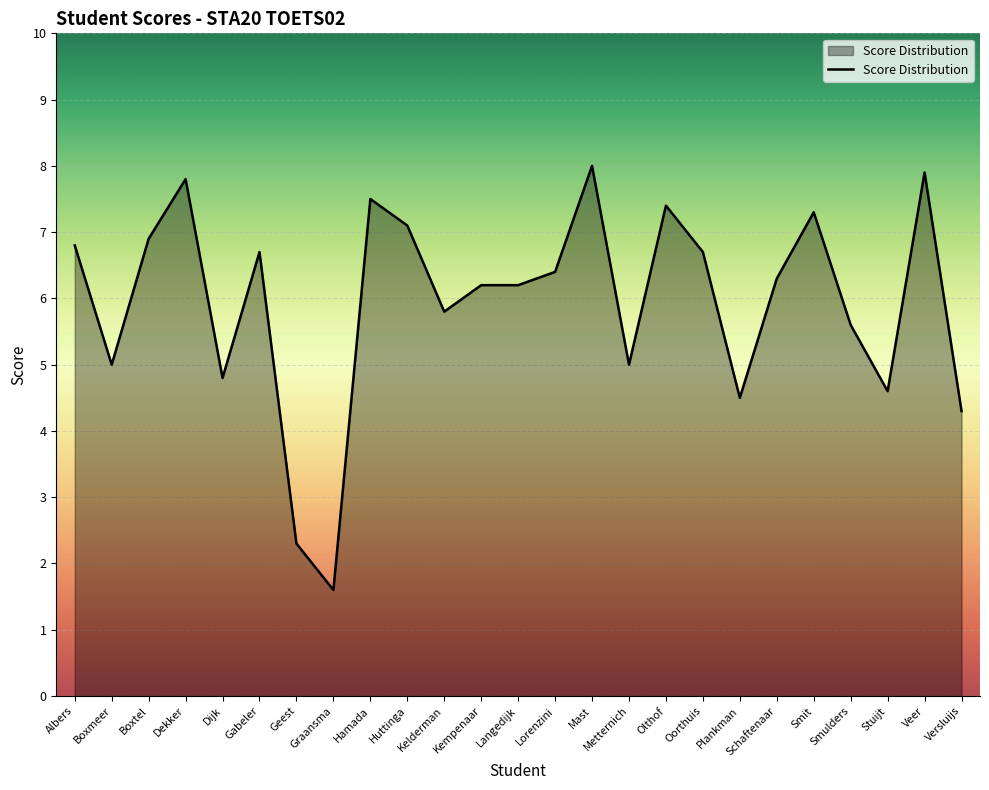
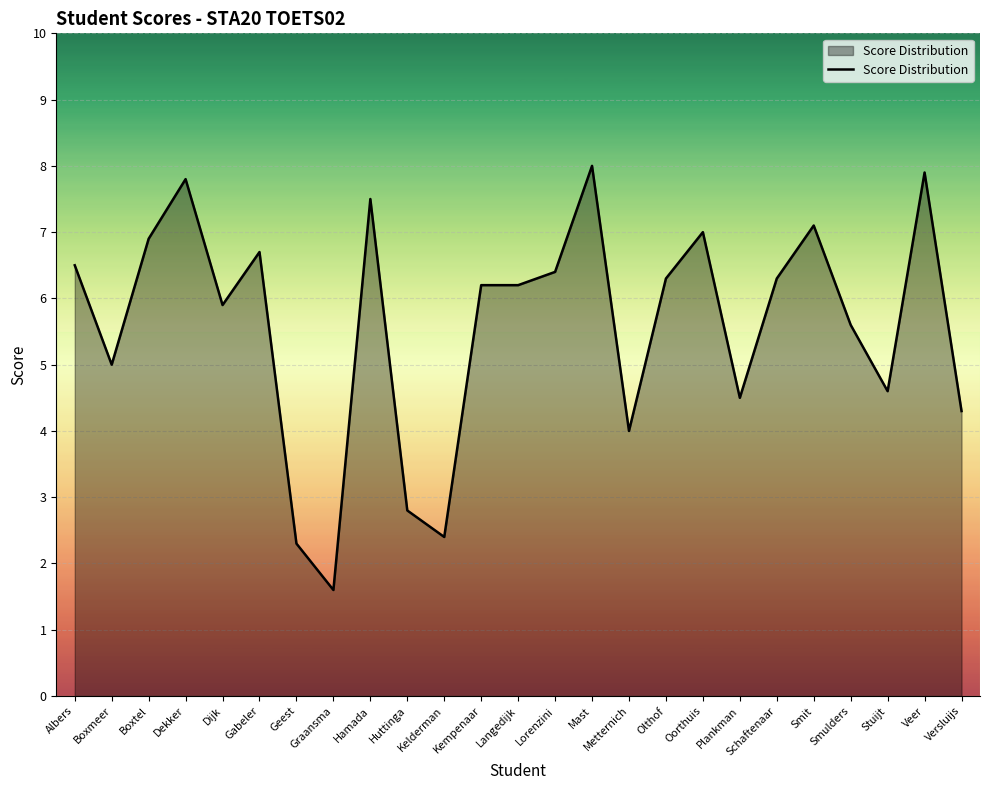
Albers: 6.8 -> 6.5
Dijk: 4.8 -> 5.9
Huttinga: 7.1 -> 2.8
Kelderman: 5.8 -> 2.4
Metternich: 5 -> 4
Olthof: 7.4 -> 6.3
Oorthuis: 6.7 -> 7.0
Smit: 7.3 -> 7.1
